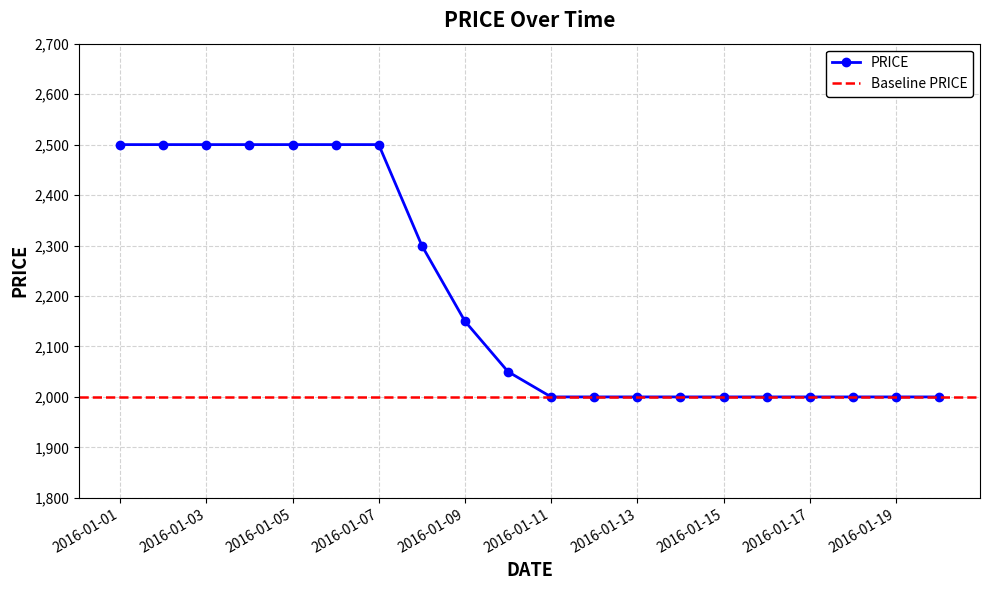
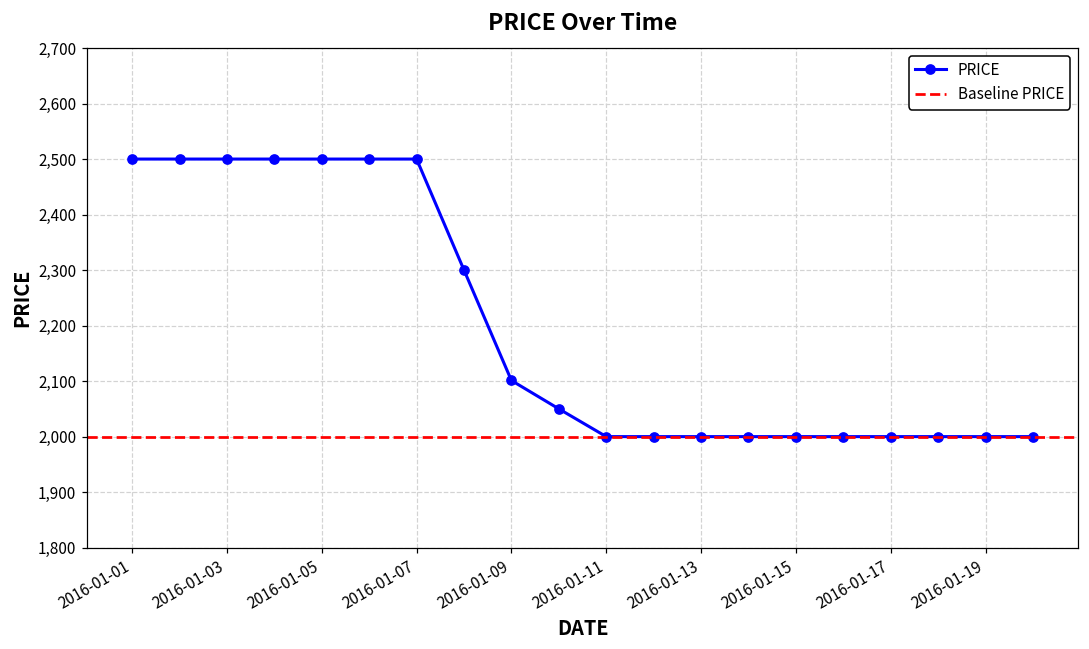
2016-01-09: 2,150 -> 2,100
